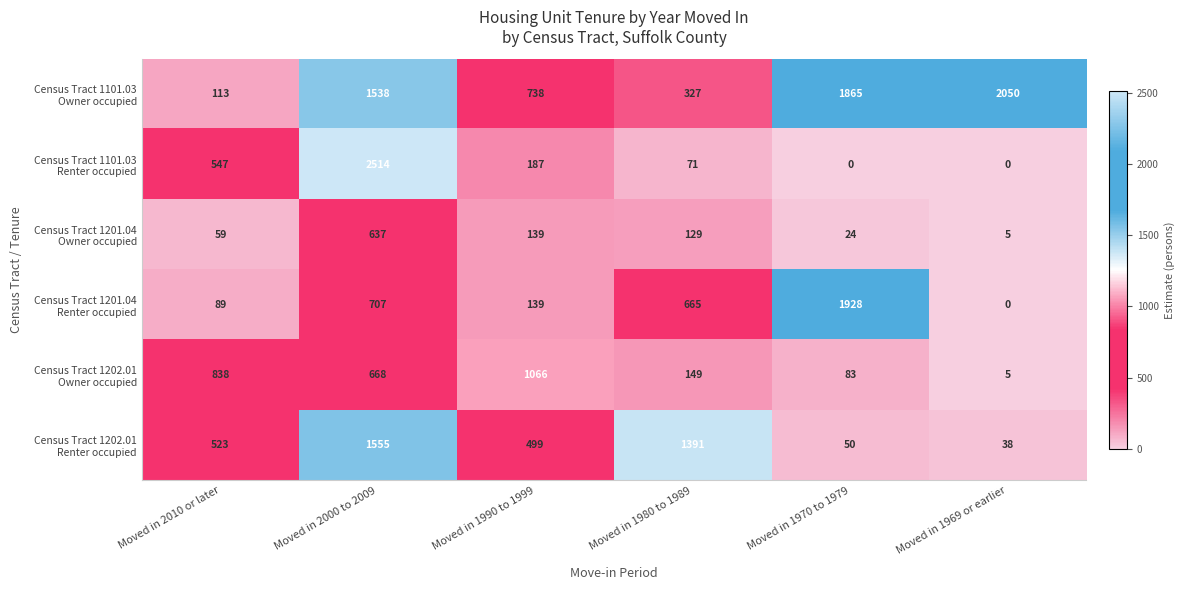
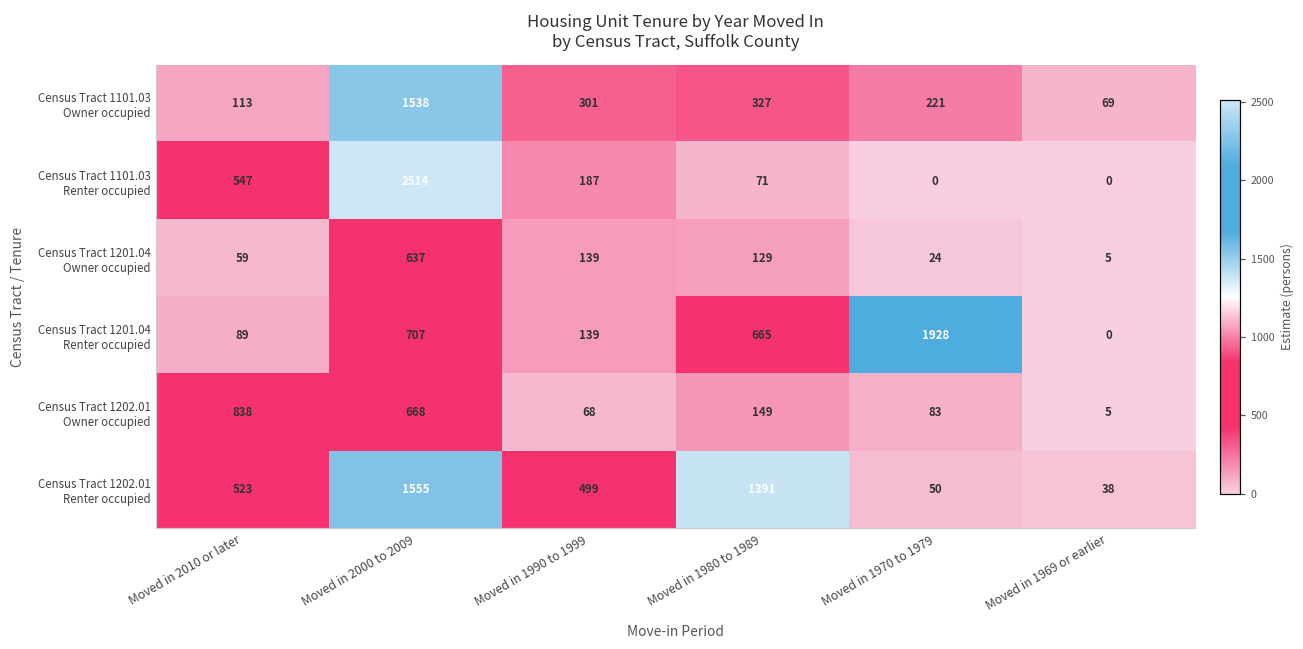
Census Tract 1101.03 Owner occupied, Moved in 1990 to 1999: 738 -> 301
Census Tract 1101.03 Owner occupied, Moved in 1970 to 1979: 1865 -> 221
Census Tract 1101.03 Owner occupied, Moved in 1969 or earlier: 2050 -> 69
Census Tract 1202.01 Owner occupied, Moved in 1990 to 1999: 1066 -> 68
